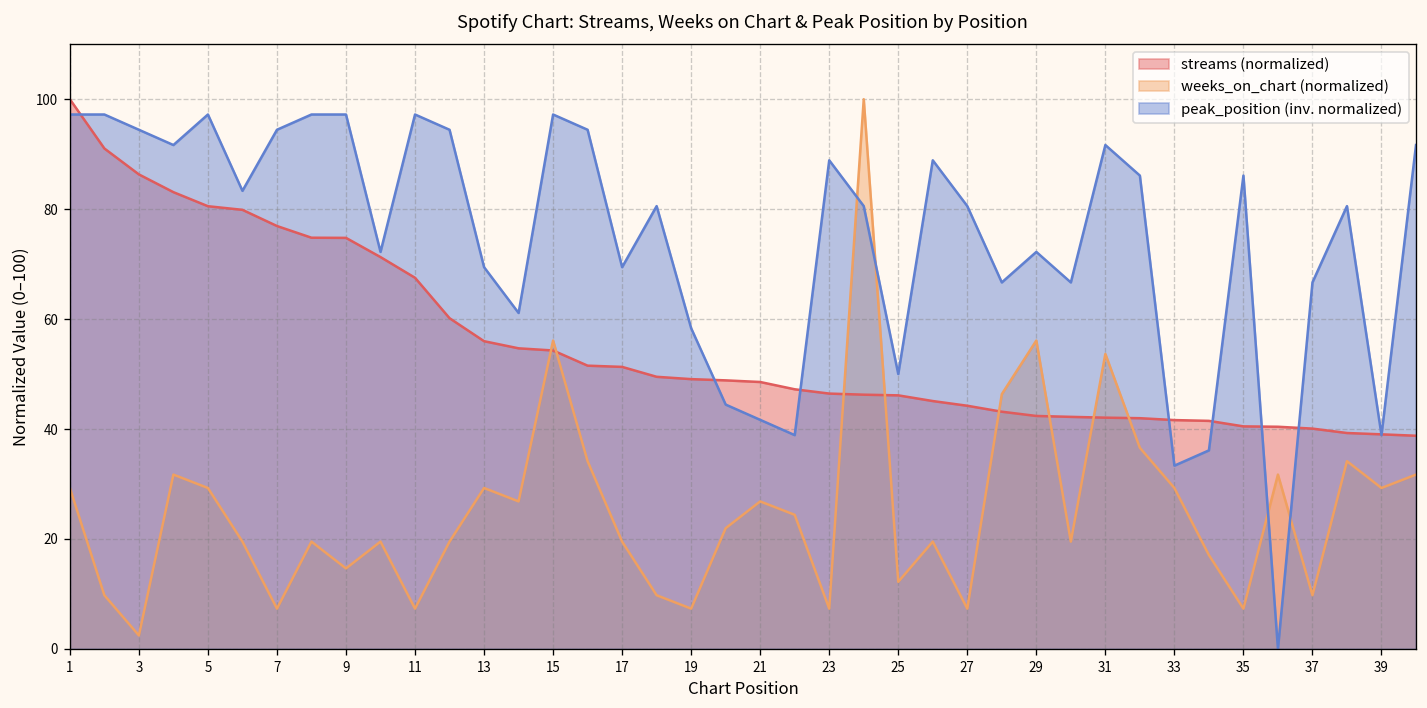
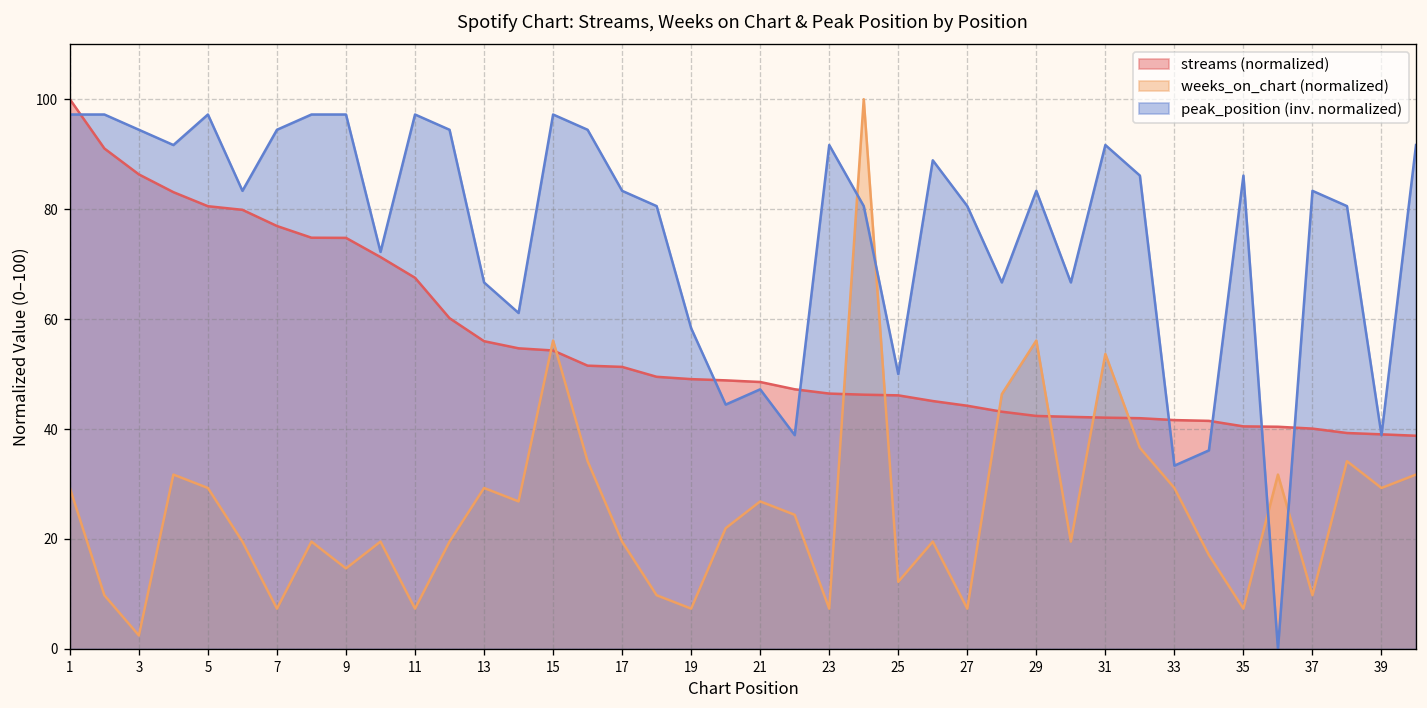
peak_position (inv. normalized), 13: 69 -> 67
peak_position (inv. normalized), 17: 69 -> 83
peak_position (inv. normalized), 21: 42 -> 47
peak_position (inv. normalized), 23: 89 -> 92
peak_position (inv. normalized), 29: 72 -> 83
peak_position (inv. normalized), 37: 67 -> 83
